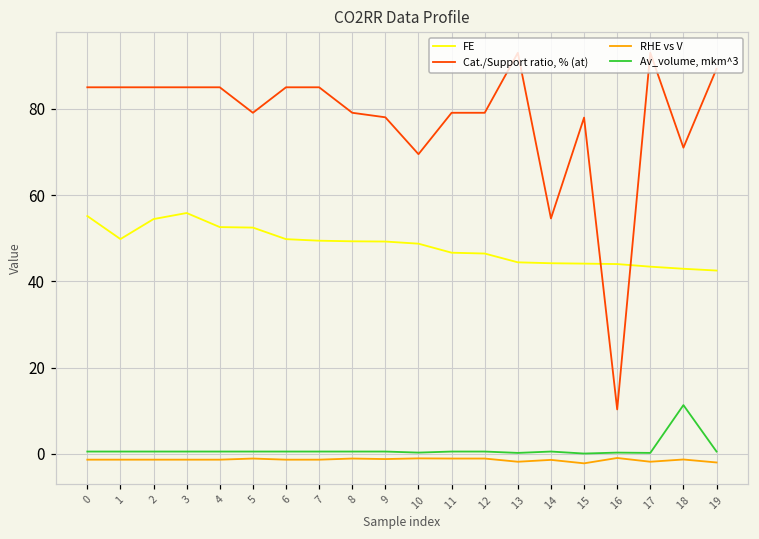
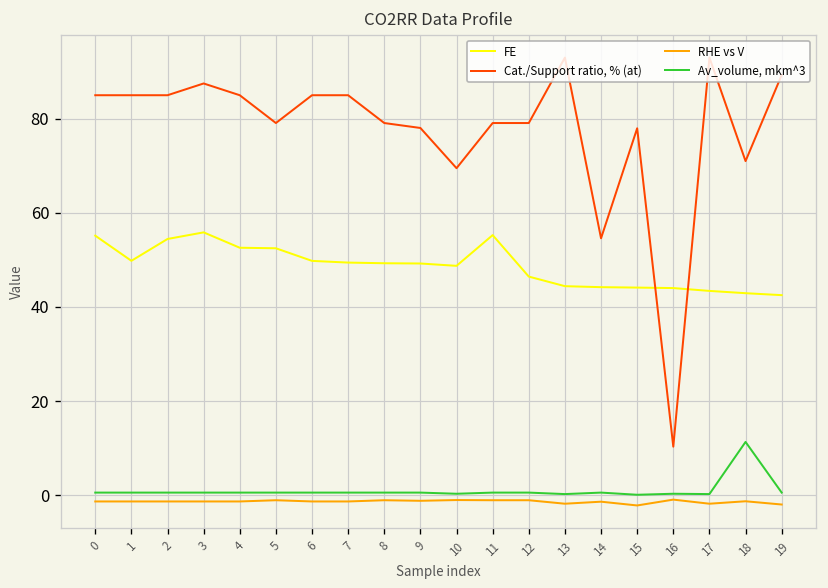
Cat./Support ratio, % (at), 3: 85 -> 88
FE, 11: 47 -> 55
